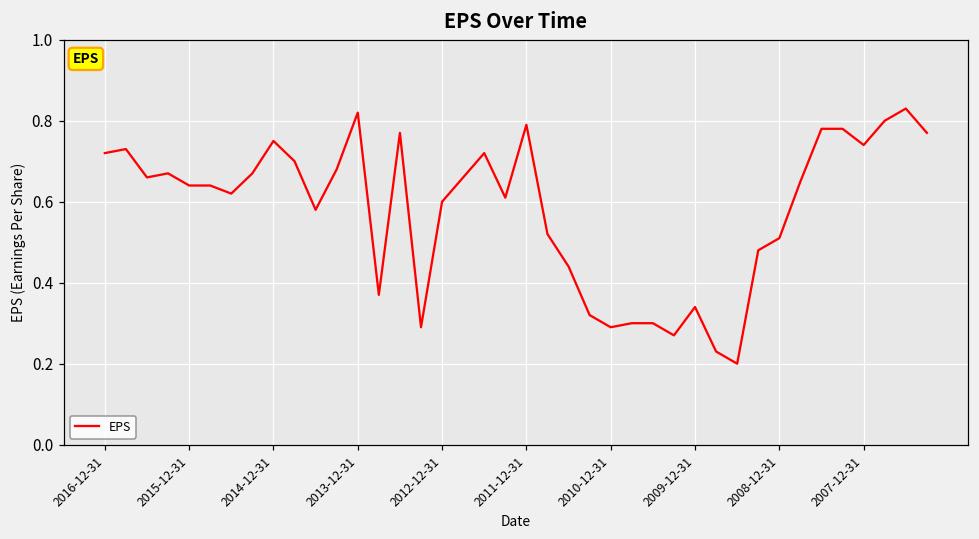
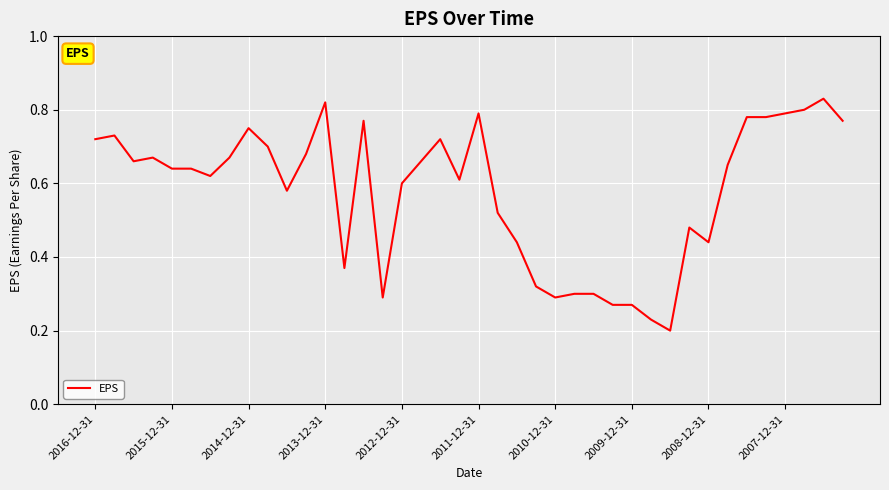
2009-12-31: 0.34 -> 0.27
2008-12-31: 0.51 -> 0.44
2007-12-31: 0.74 -> 0.79
